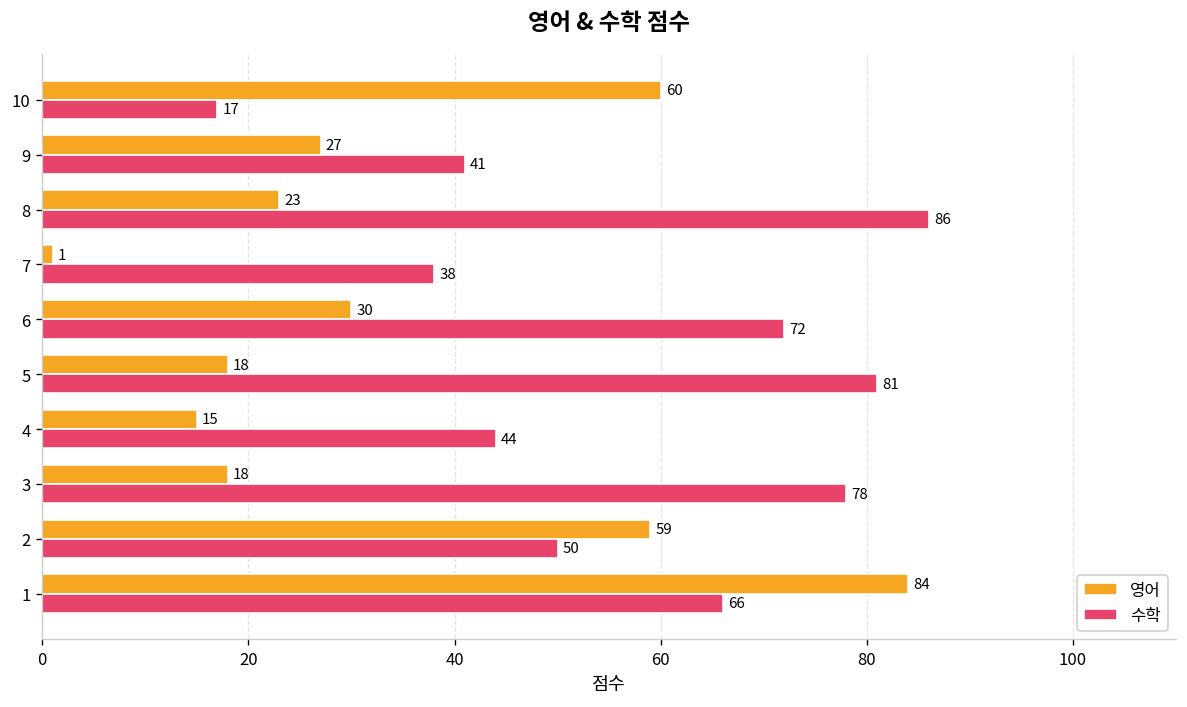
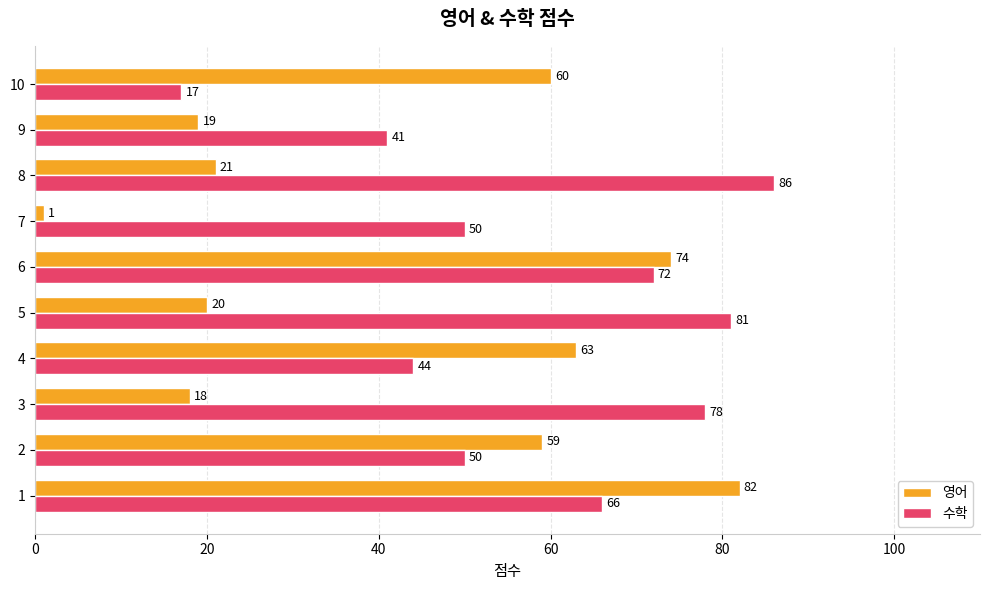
영어, 9: 27 -> 19
영어, 8: 23 -> 21
수학, 7: 38 -> 50
영어, 6: 30 -> 74
영어, 5: 18 -> 20
영어, 4: 15 -> 63
영어, 1: 84 -> 82
